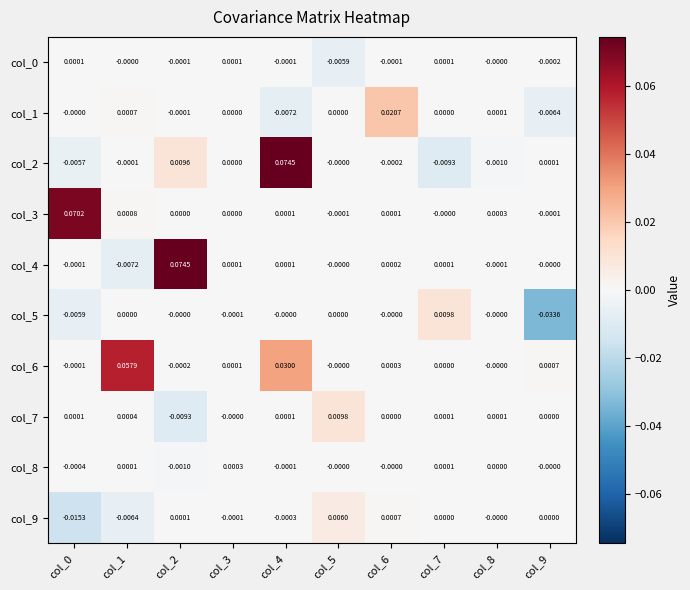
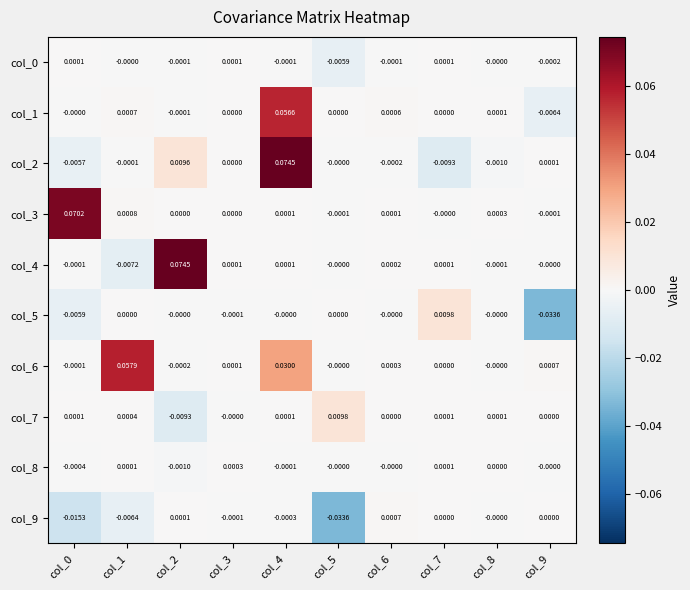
col_1, col_4: -0.0072 -> 0.0566
col_1, col_6: 0.0207 -> 0.0006
col_9, col_5: 0.0060 -> -0.0336
